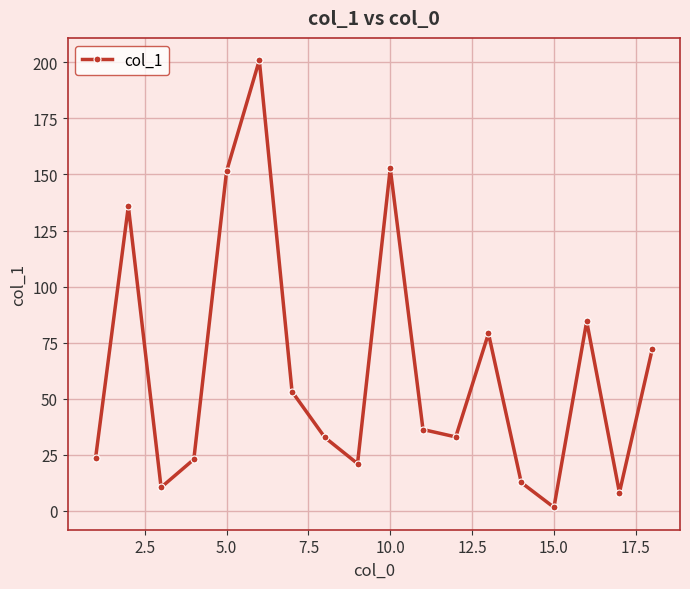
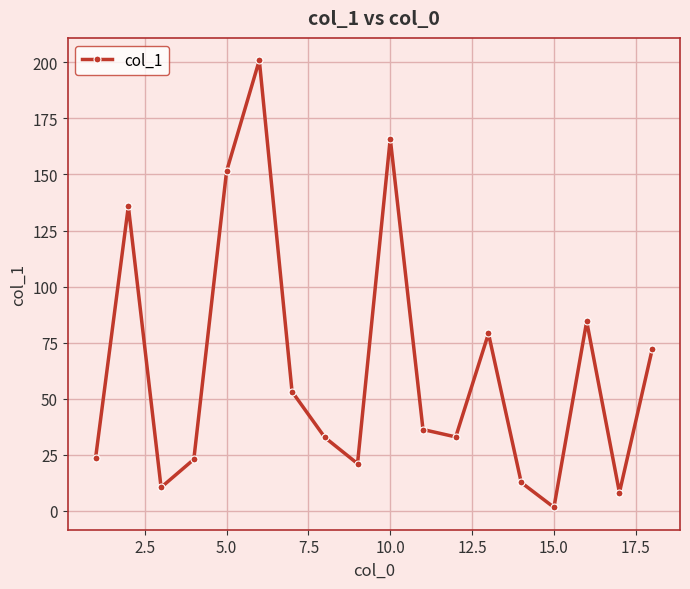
10.0: 153 -> 166
